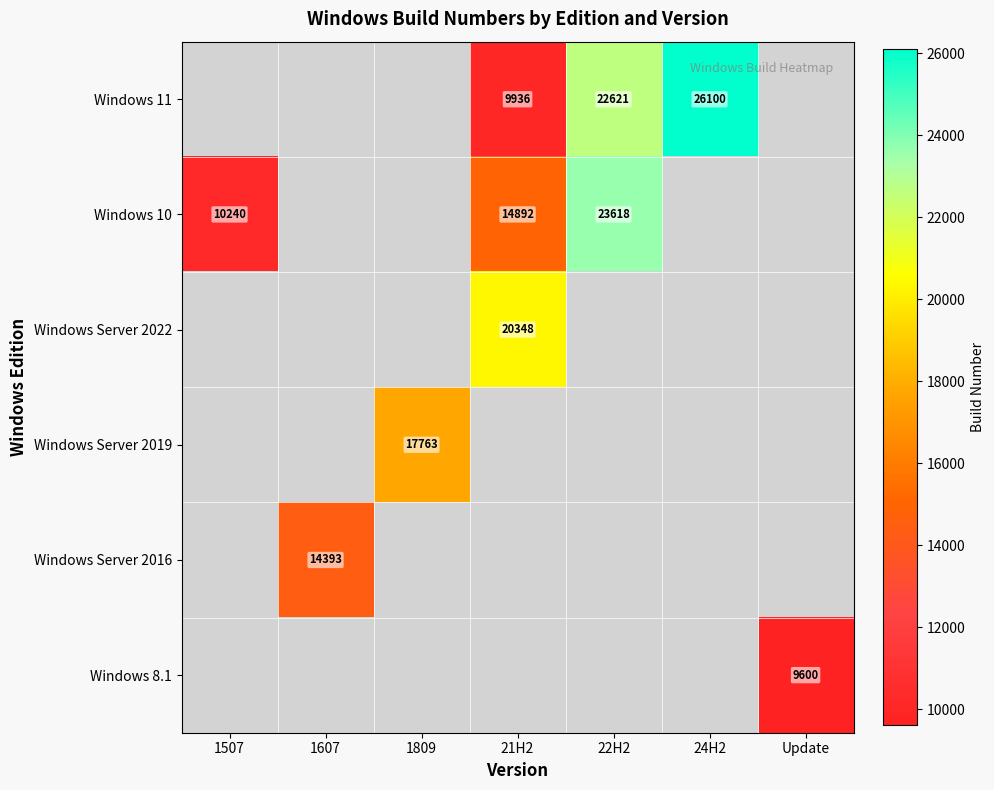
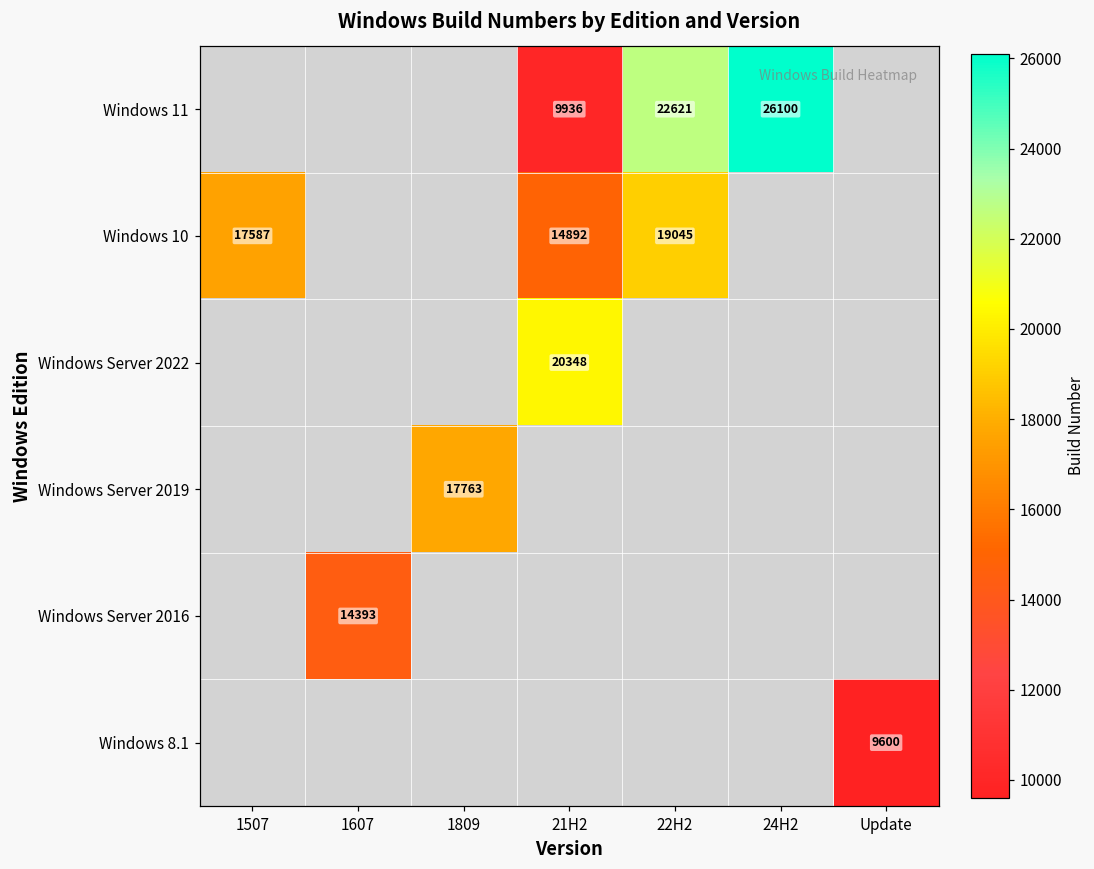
Windows 10, 1507: 10240 -> 17587
Windows 10, 22H2: 23618 -> 19045
